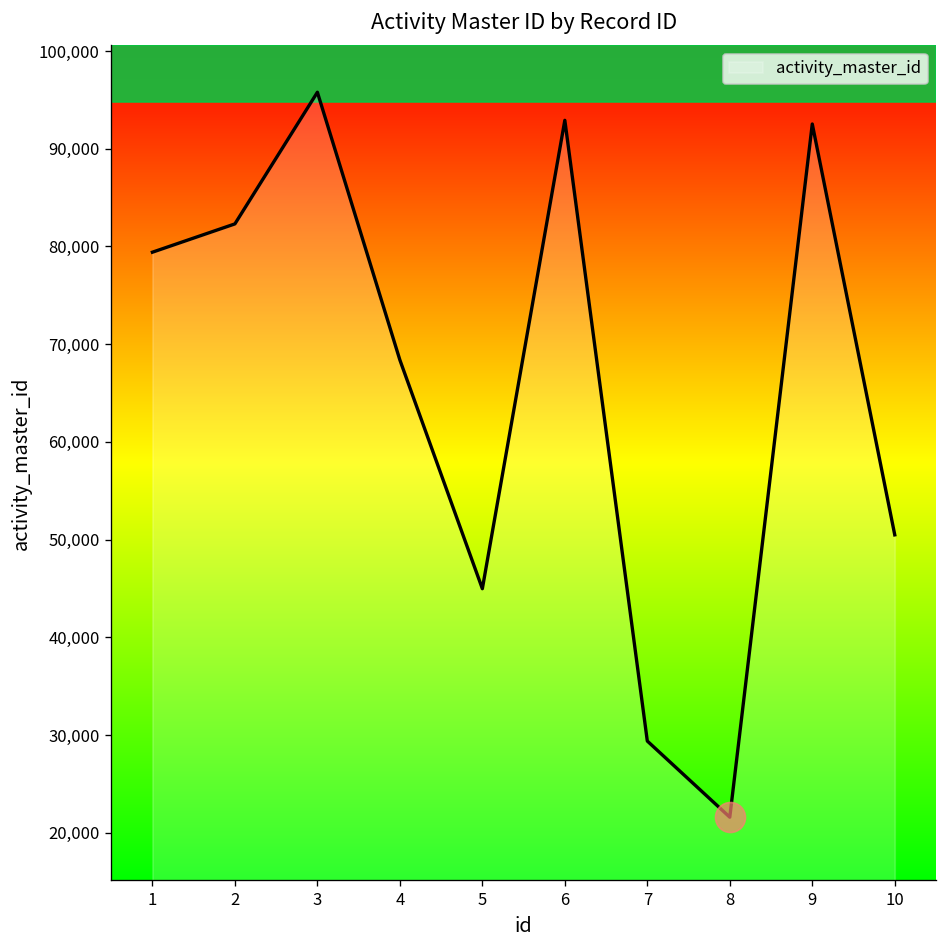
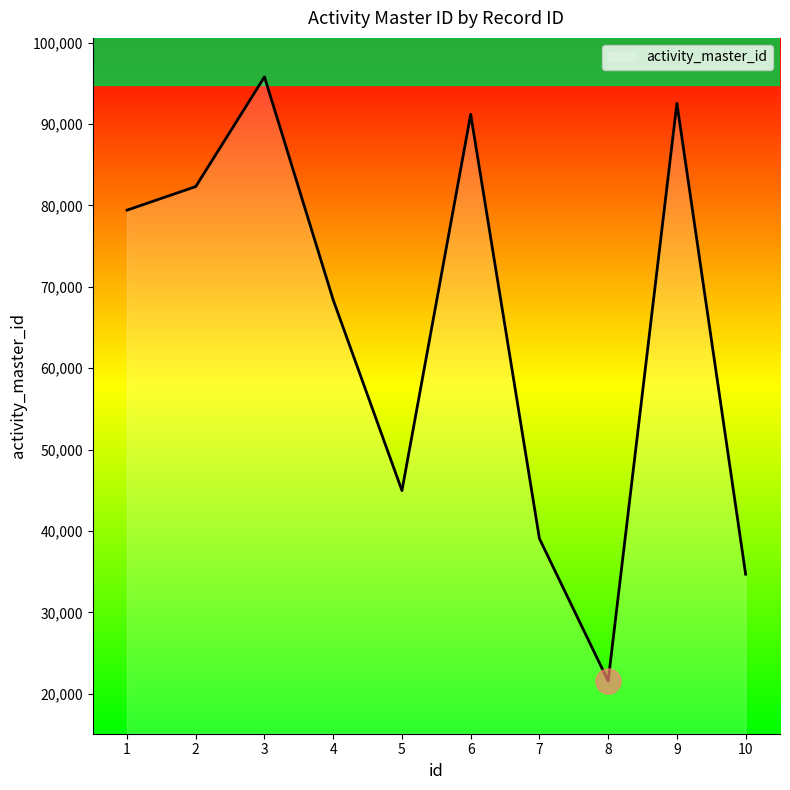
activity_master_id, 6: 93,000 -> 91,000
activity_master_id, 7: 29,000 -> 39,000
activity_master_id, 10: 50,000 -> 35,000
